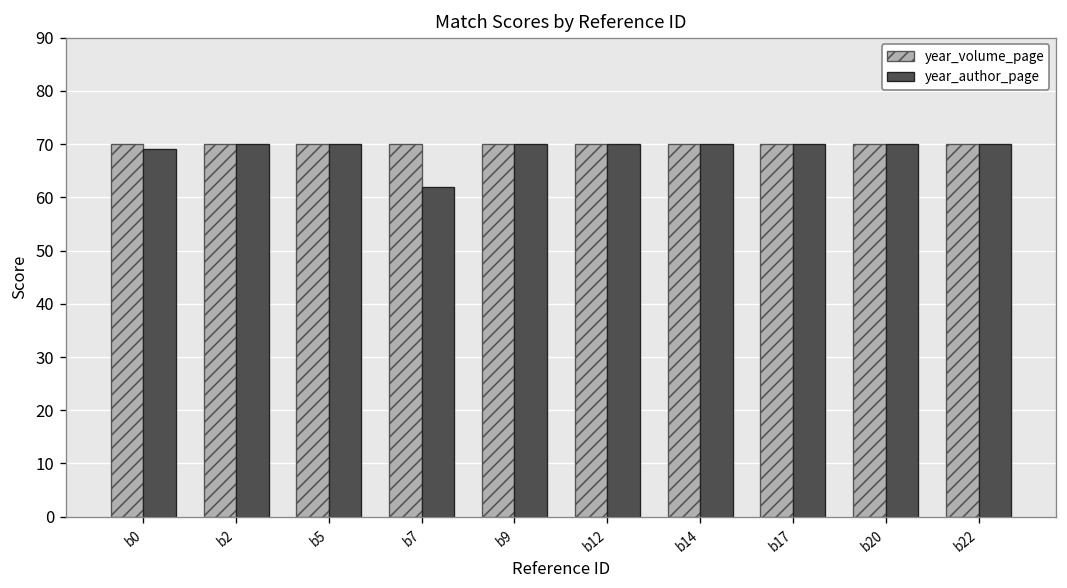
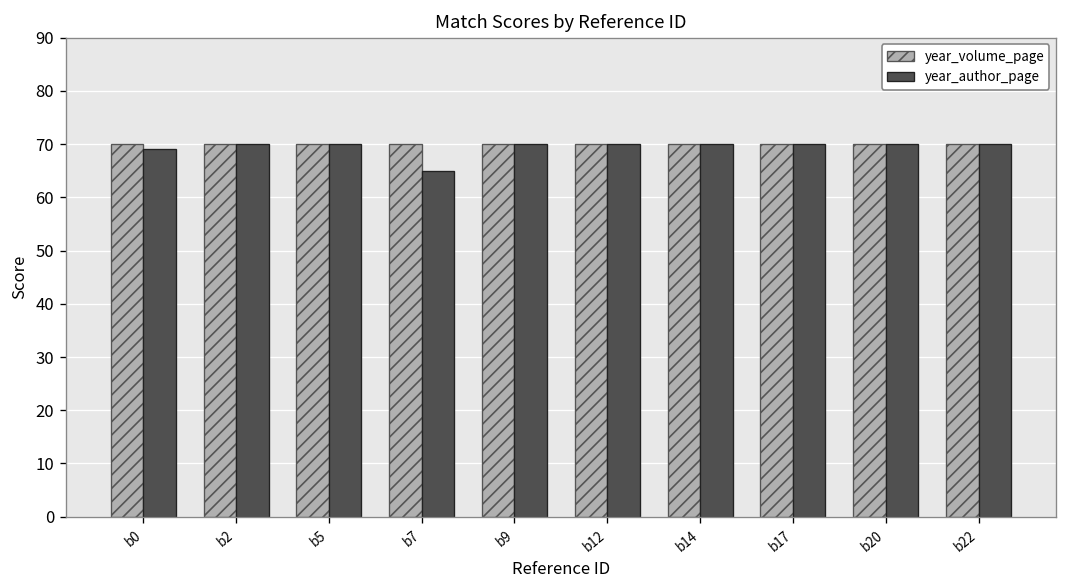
year_author_page, b7: 62 -> 65
